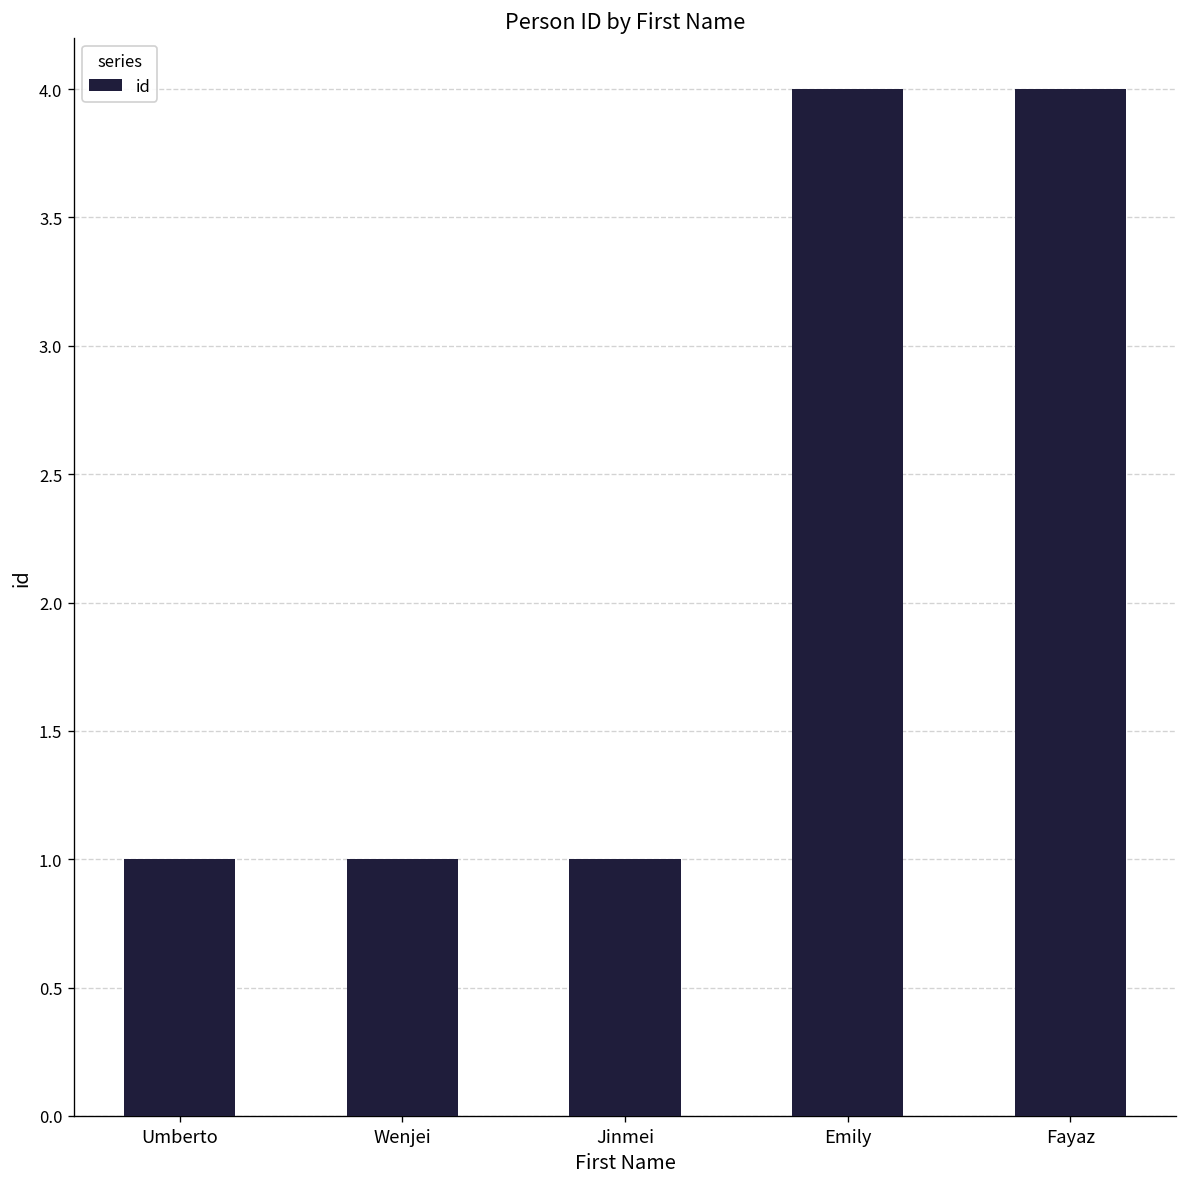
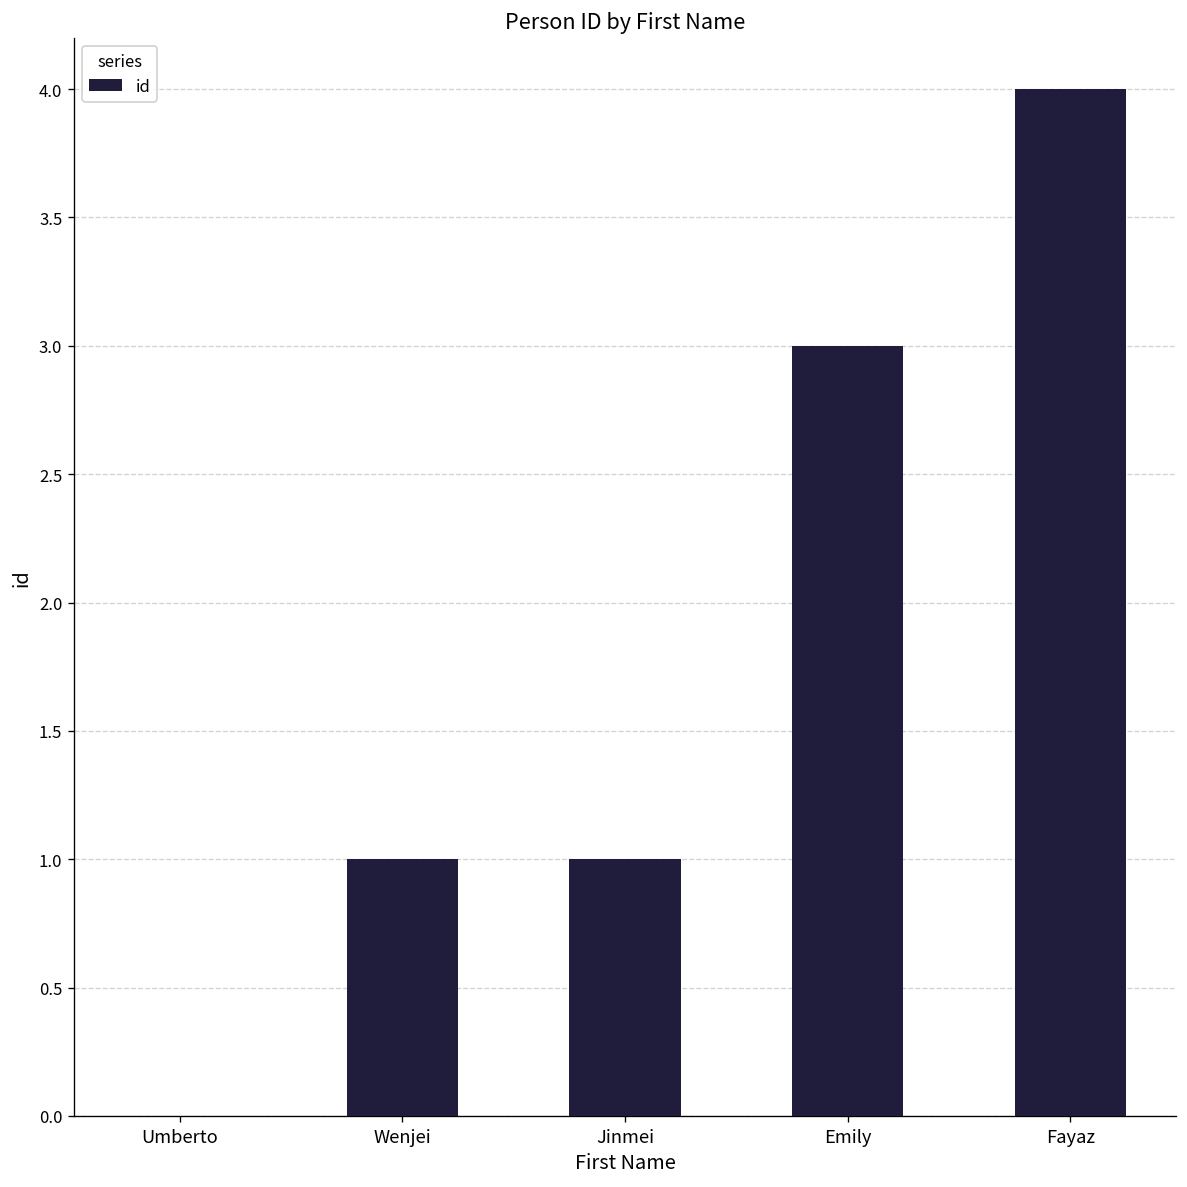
Umberto: 1 -> 0
Emily: 4 -> 3
